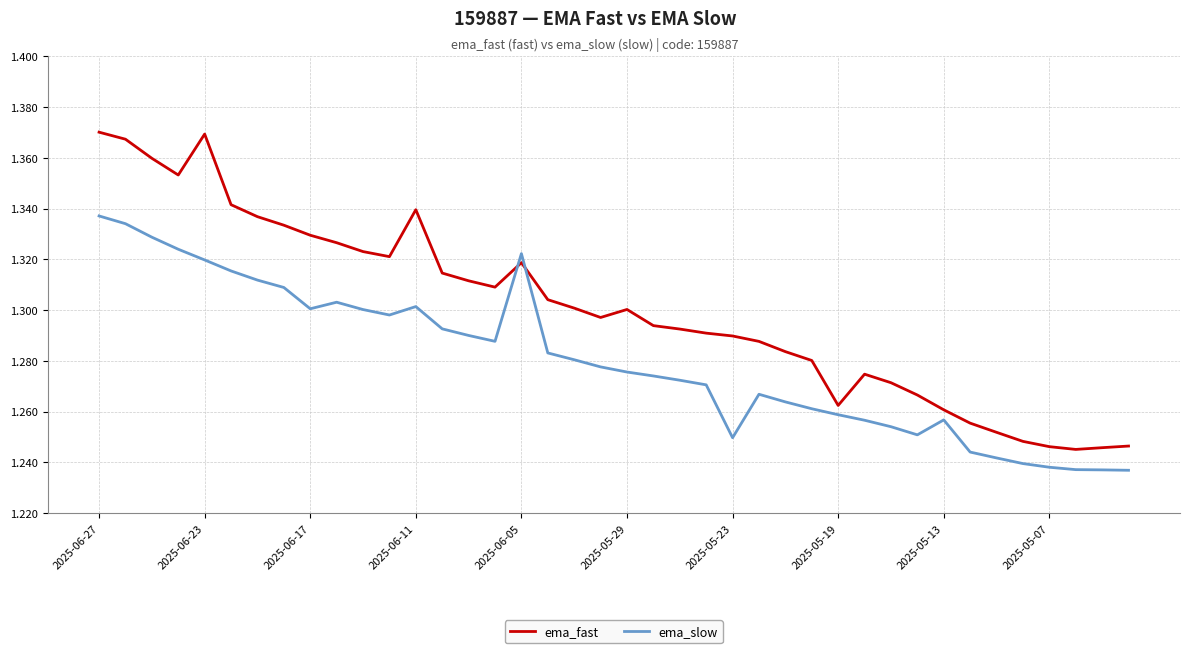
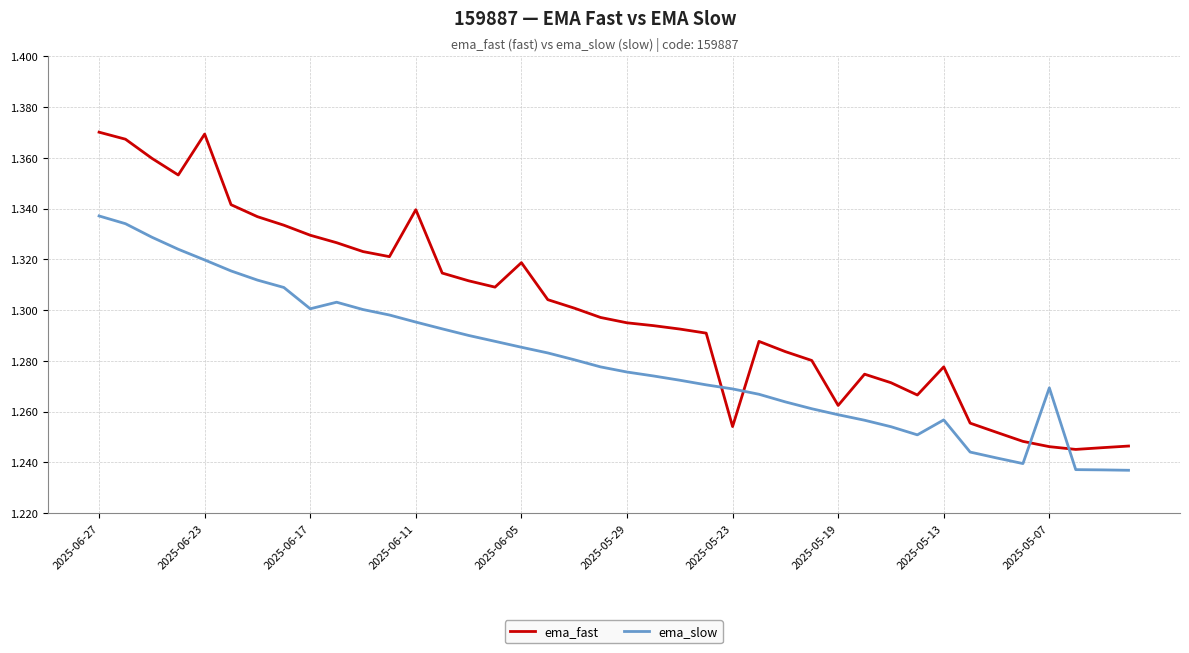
ema_slow, 2025-06-11: 1.301 -> 1.295
ema_slow, 2025-06-05: 1.322 -> 1.285
ema_fast, 2025-05-29: 1.300 -> 1.295
ema_fast, 2025-05-23: 1.290 -> 1.254
ema_slow, 2025-05-23: 1.250 -> 1.269
ema_fast, 2025-05-13: 1.261 -> 1.278
ema_slow, 2025-05-07: 1.238 -> 1.269
